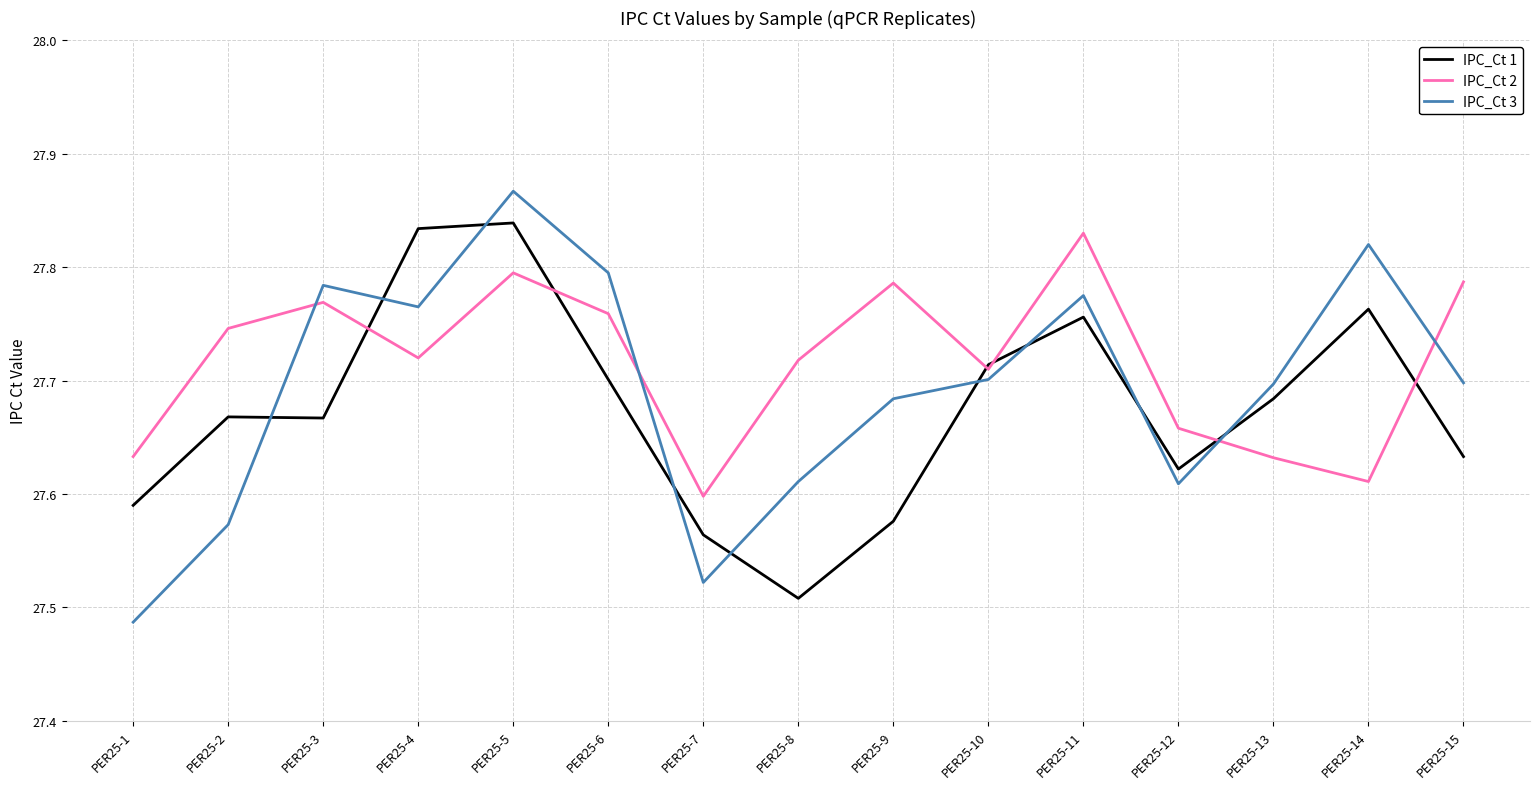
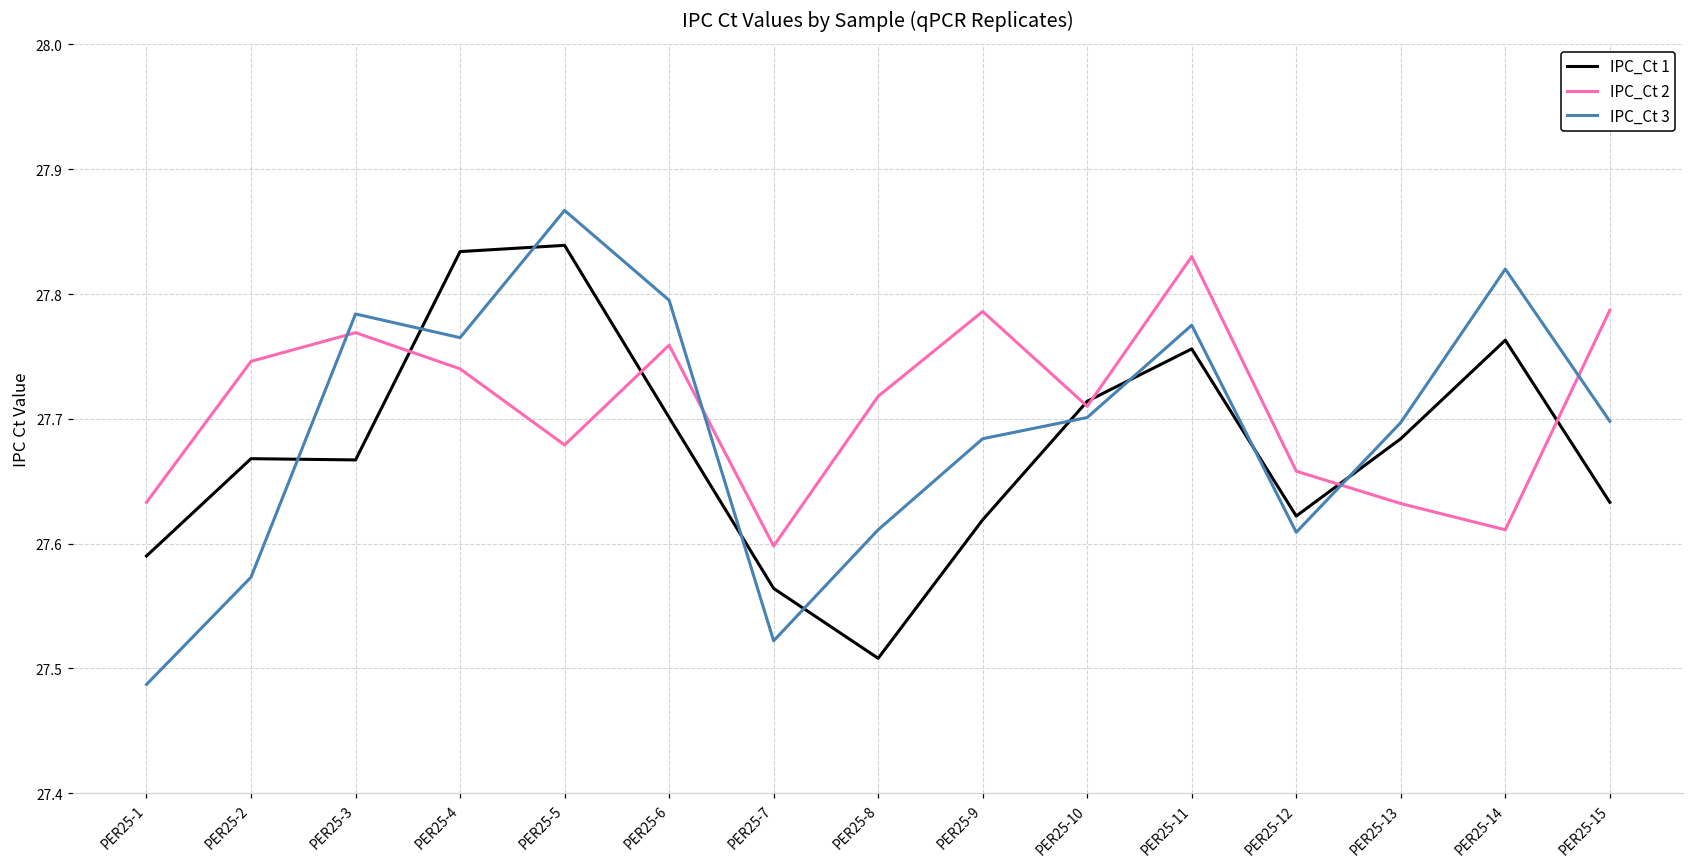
IPC_Ct 2, PER25-4: 27.72 -> 27.74
IPC_Ct 2, PER25-5: 27.795 -> 27.679
IPC_Ct 1, PER25-9: 27.576 -> 27.619
